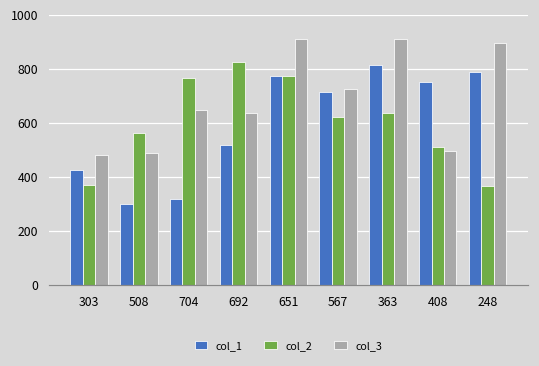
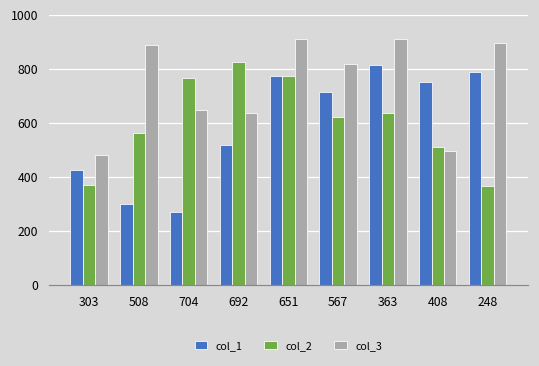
col_3, 508: 490 -> 890
col_1, 704: 320 -> 270
col_3, 567: 730 -> 820
